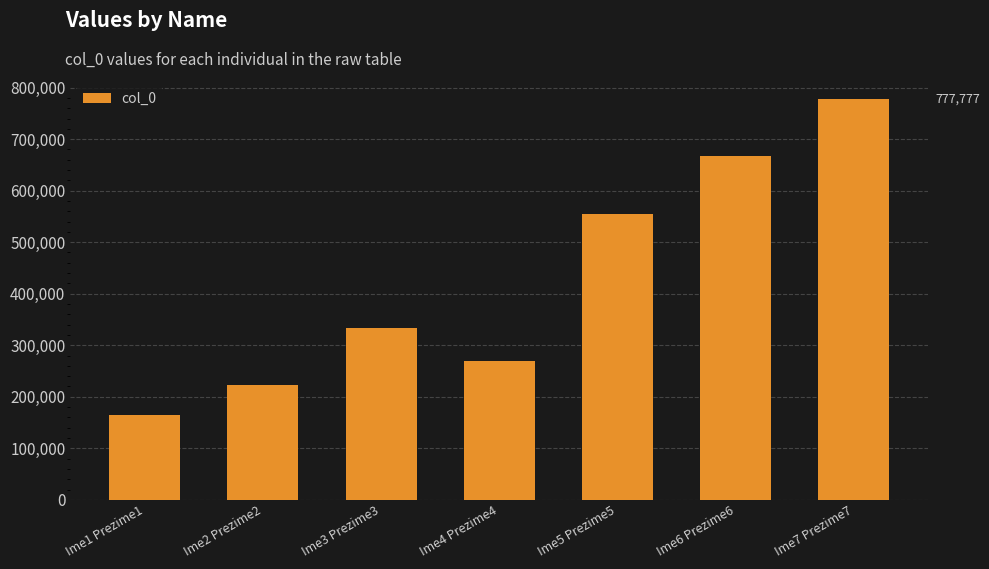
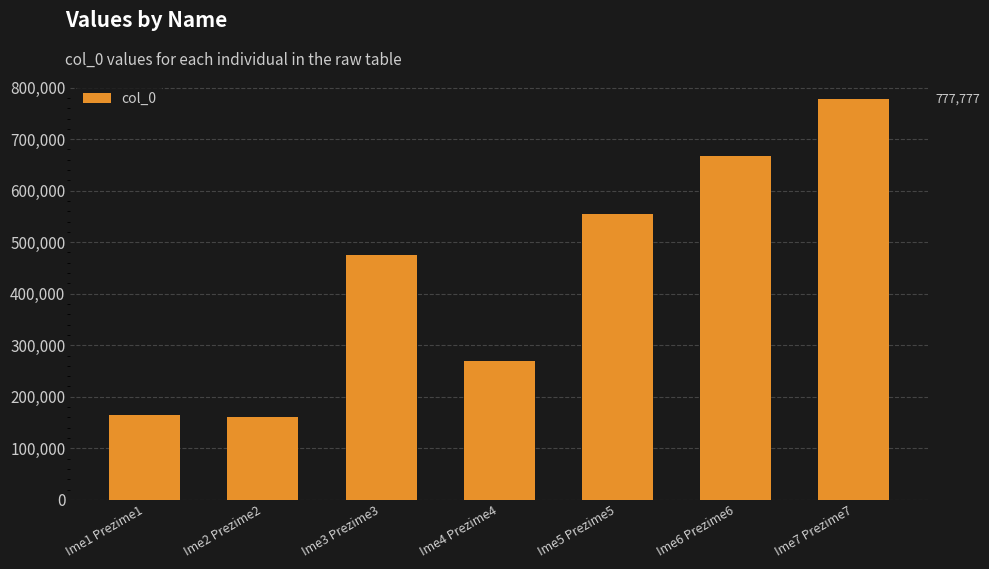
Ime2 Prezime2: 220,000 -> 160,000
Ime3 Prezime3: 330,000 -> 480,000
